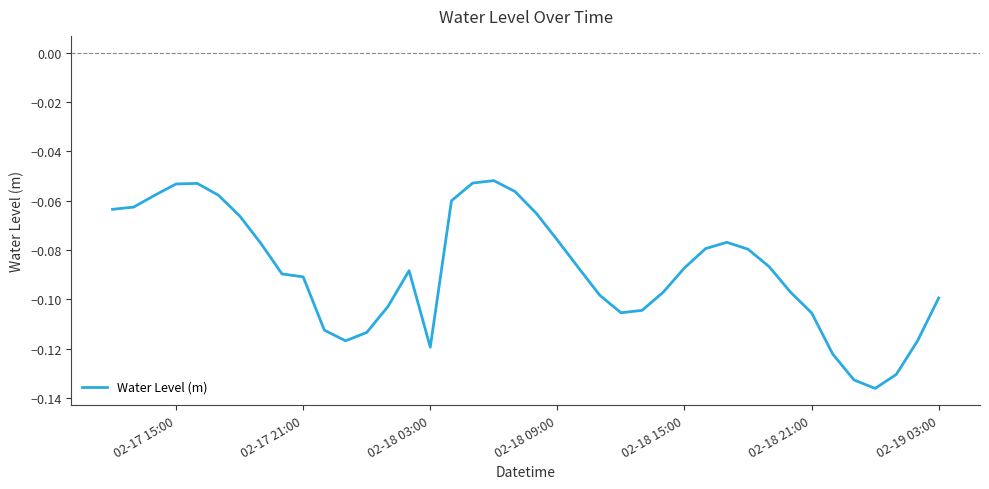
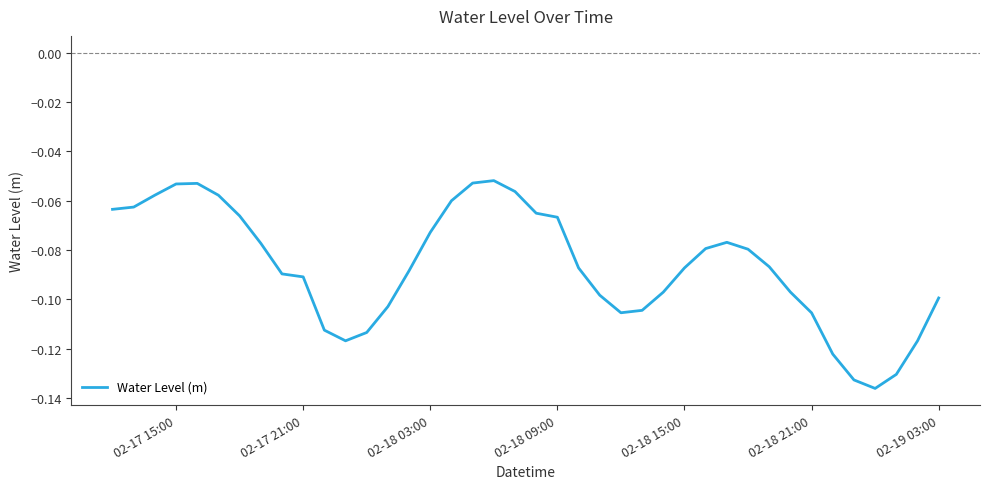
02-18 03:00: -0.119 -> -0.073
02-18 09:00: -0.076 -> -0.067
